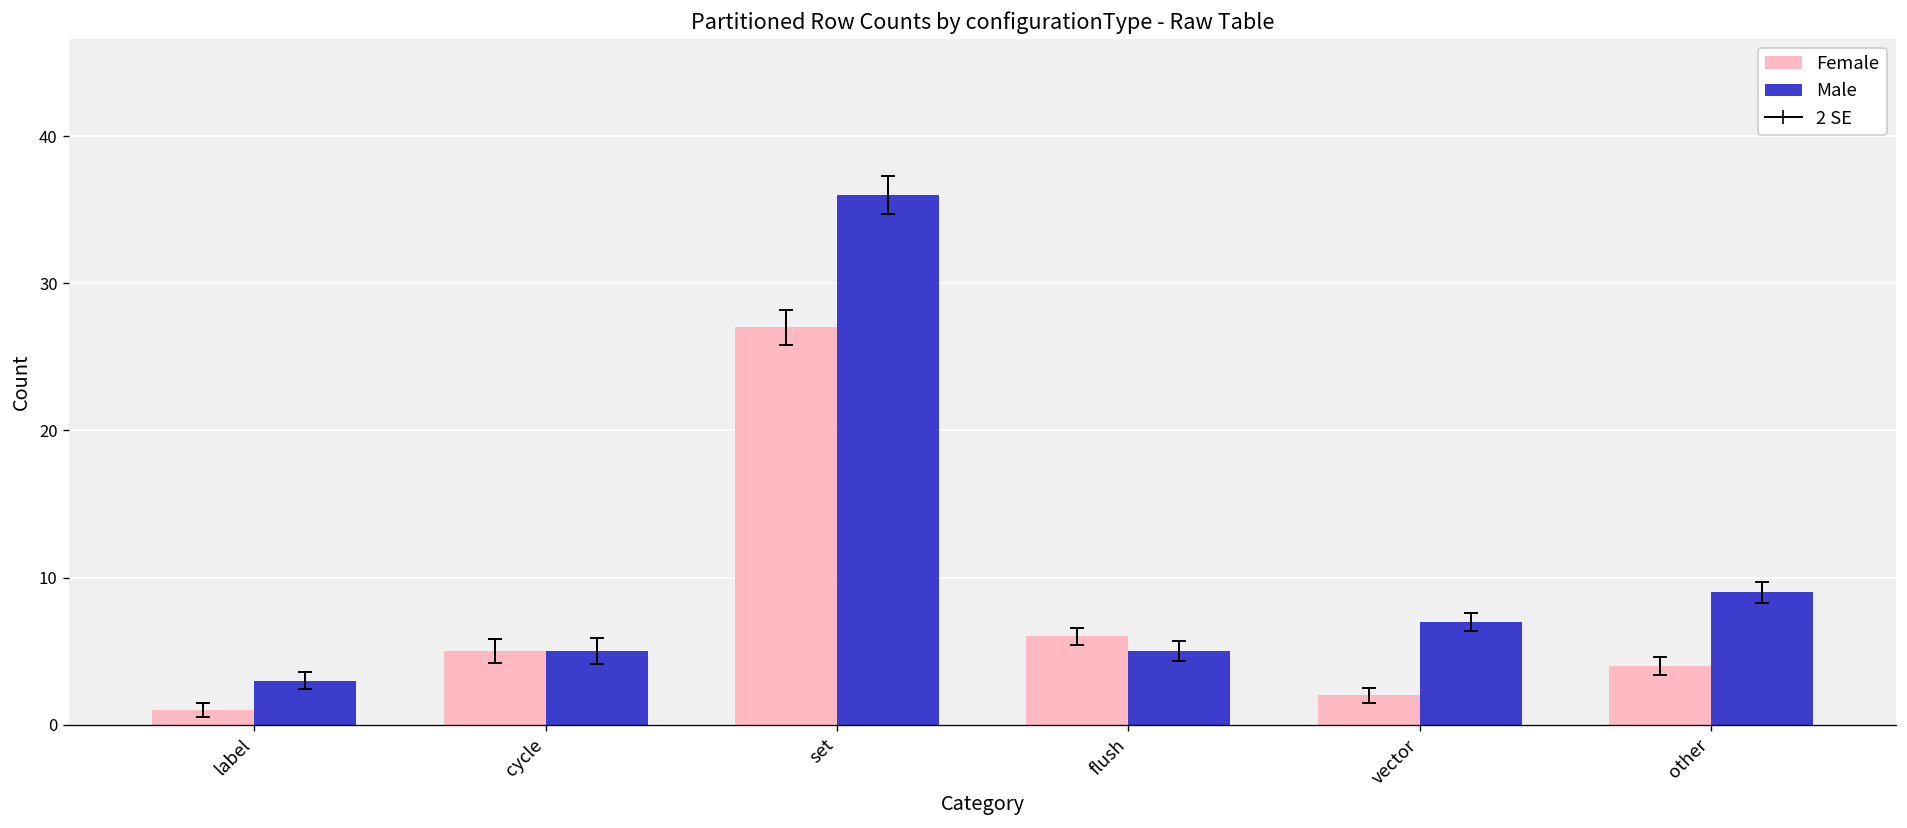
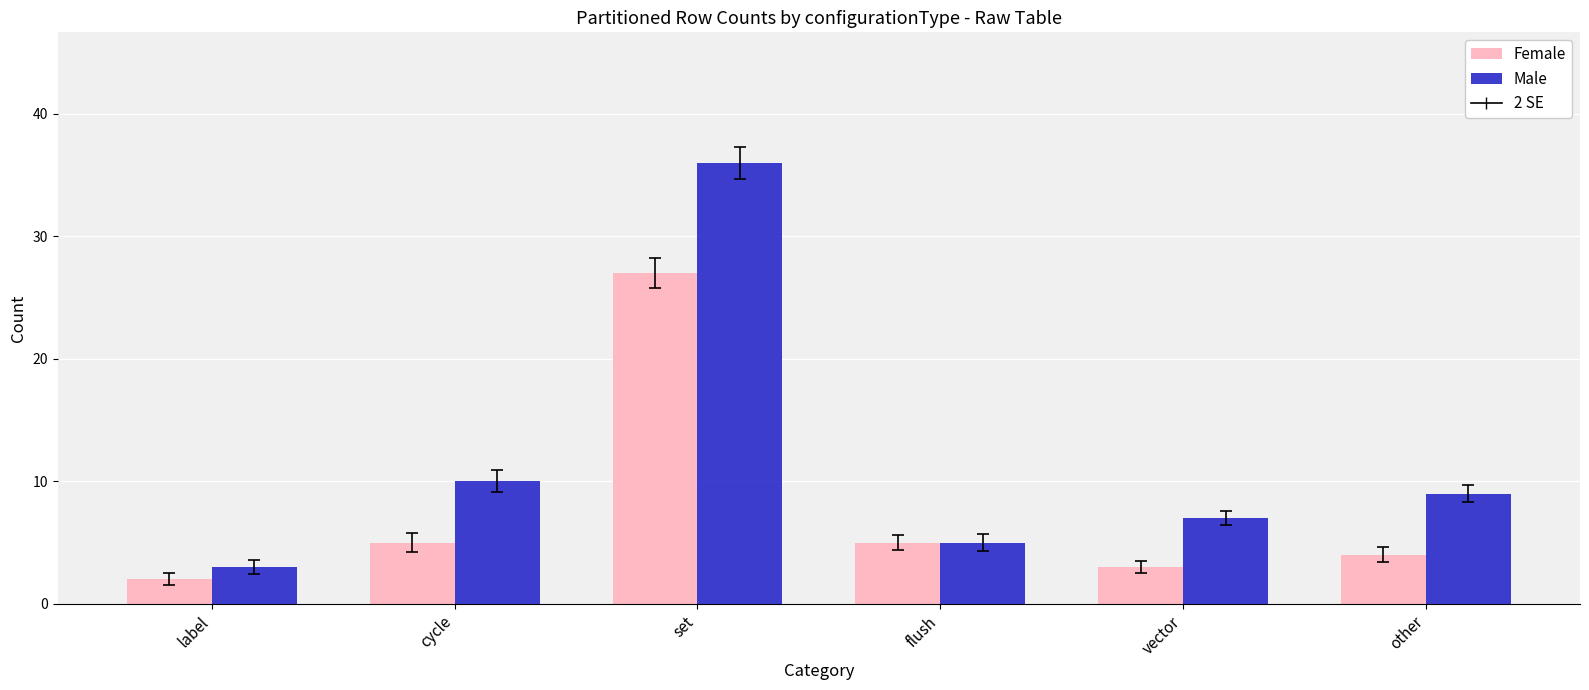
Female, label: 1 -> 2
Male, cycle: 5 -> 10
Female, flush: 6 -> 5
Female, vector: 2 -> 3
